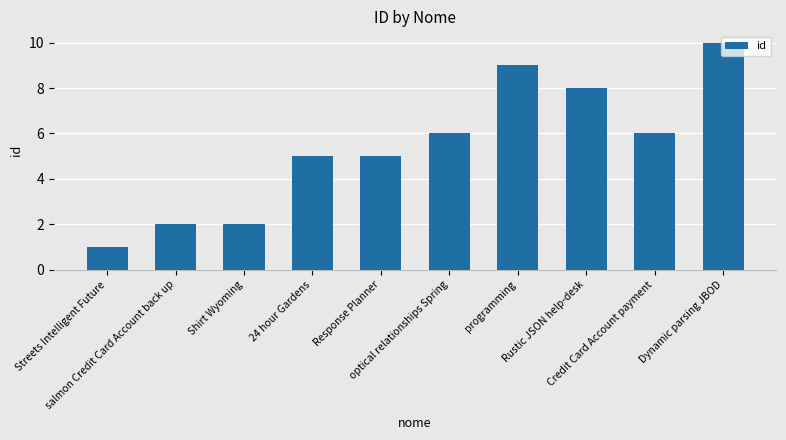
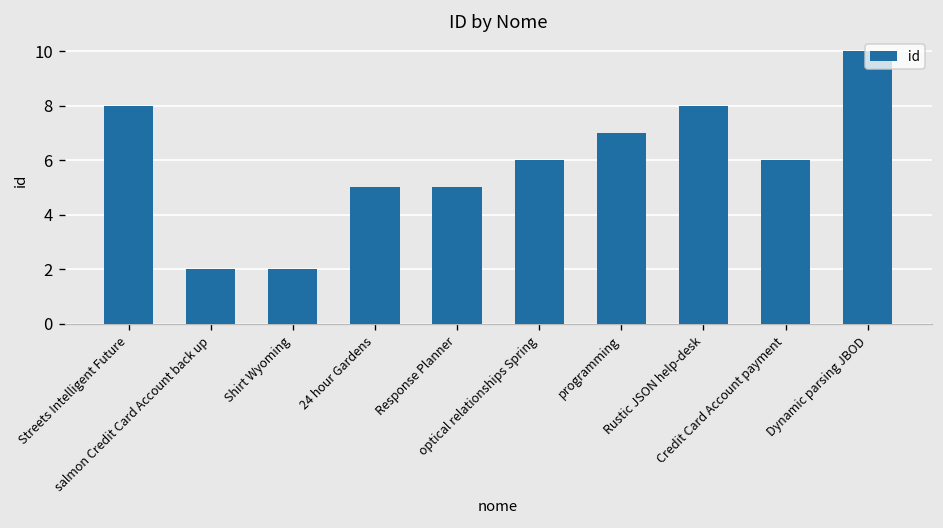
Streets Intelligent Future: 1 -> 8
programming: 9 -> 7
